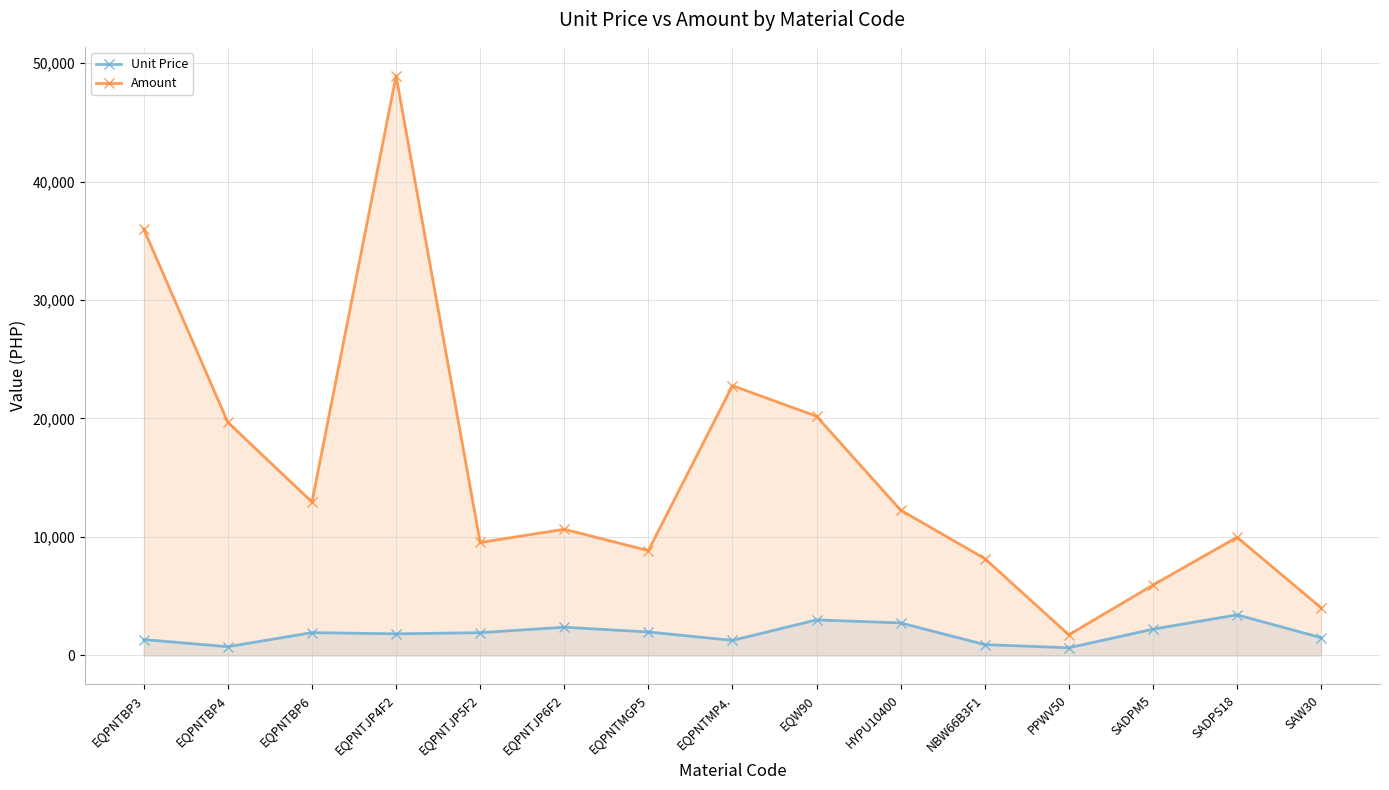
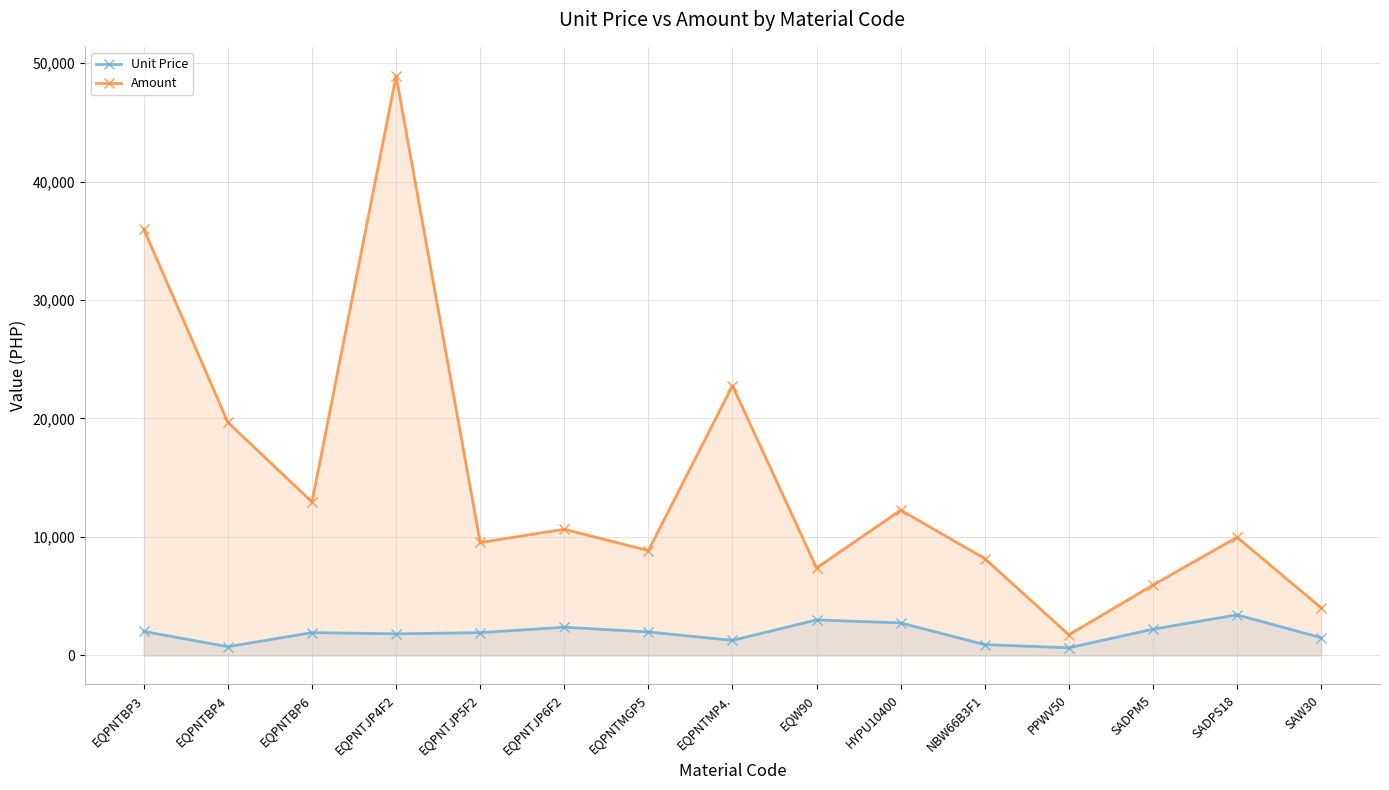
Unit Price, EQPNTBP3: 1,300 -> 2,000
Amount, EQW90: 20,200 -> 7,400
